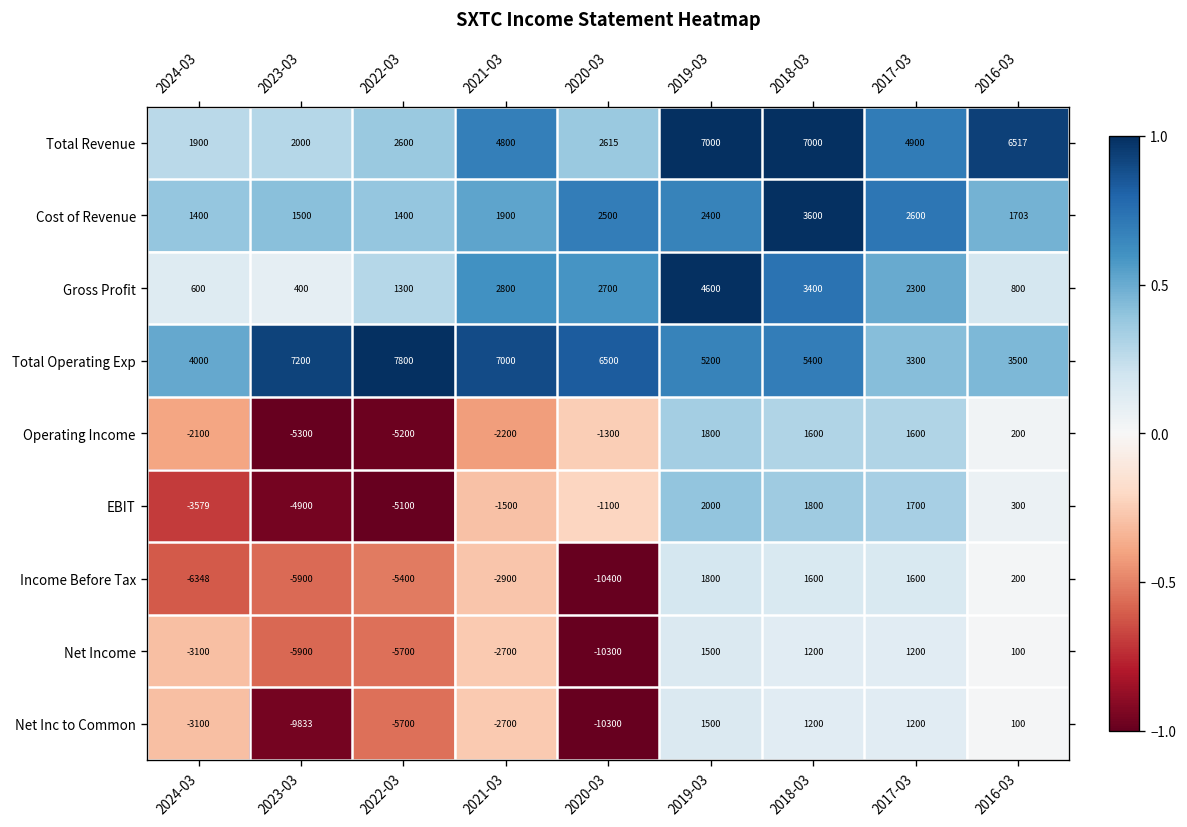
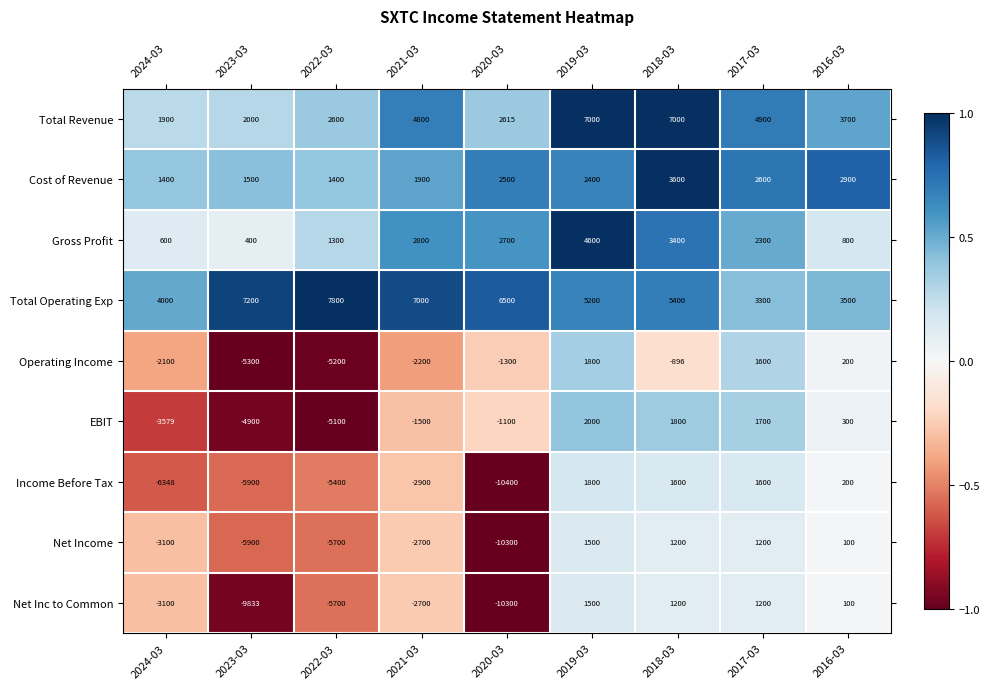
Total Revenue, 2016-03: 6517 -> 3700
Cost of Revenue, 2016-03: 1703 -> 2900
Operating Income, 2018-03: 1600 -> -896
